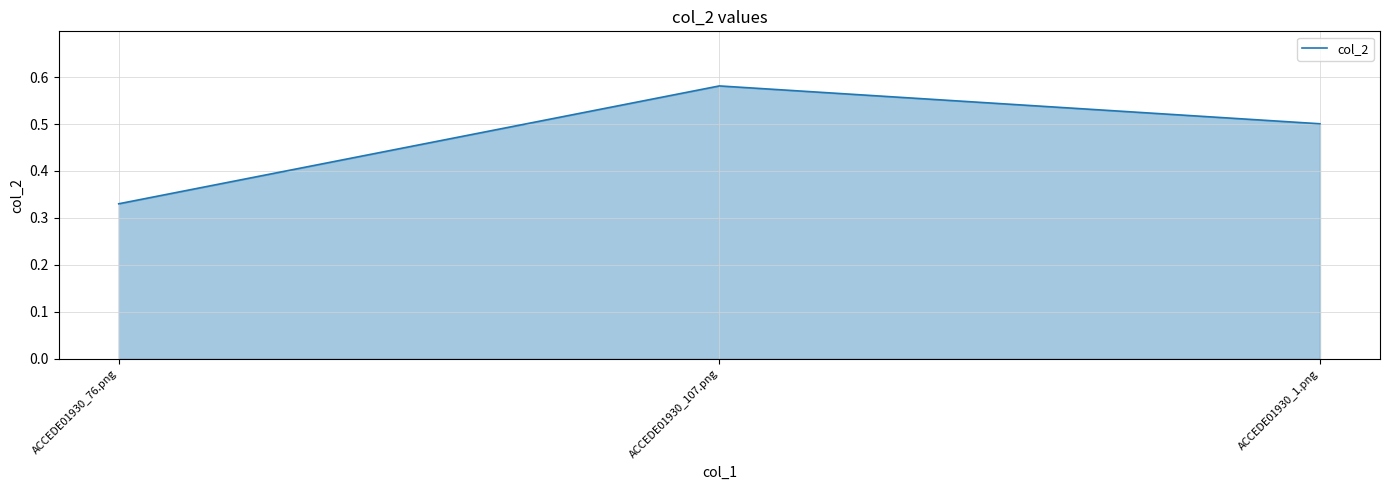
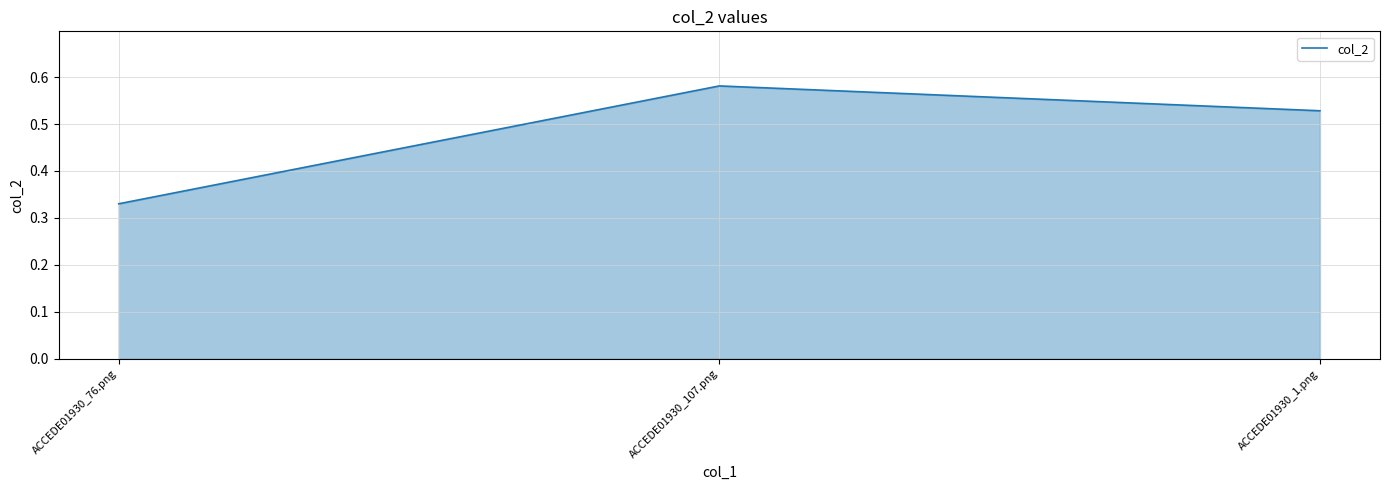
ACCEDE01930_1.png: 0.50 -> 0.53
